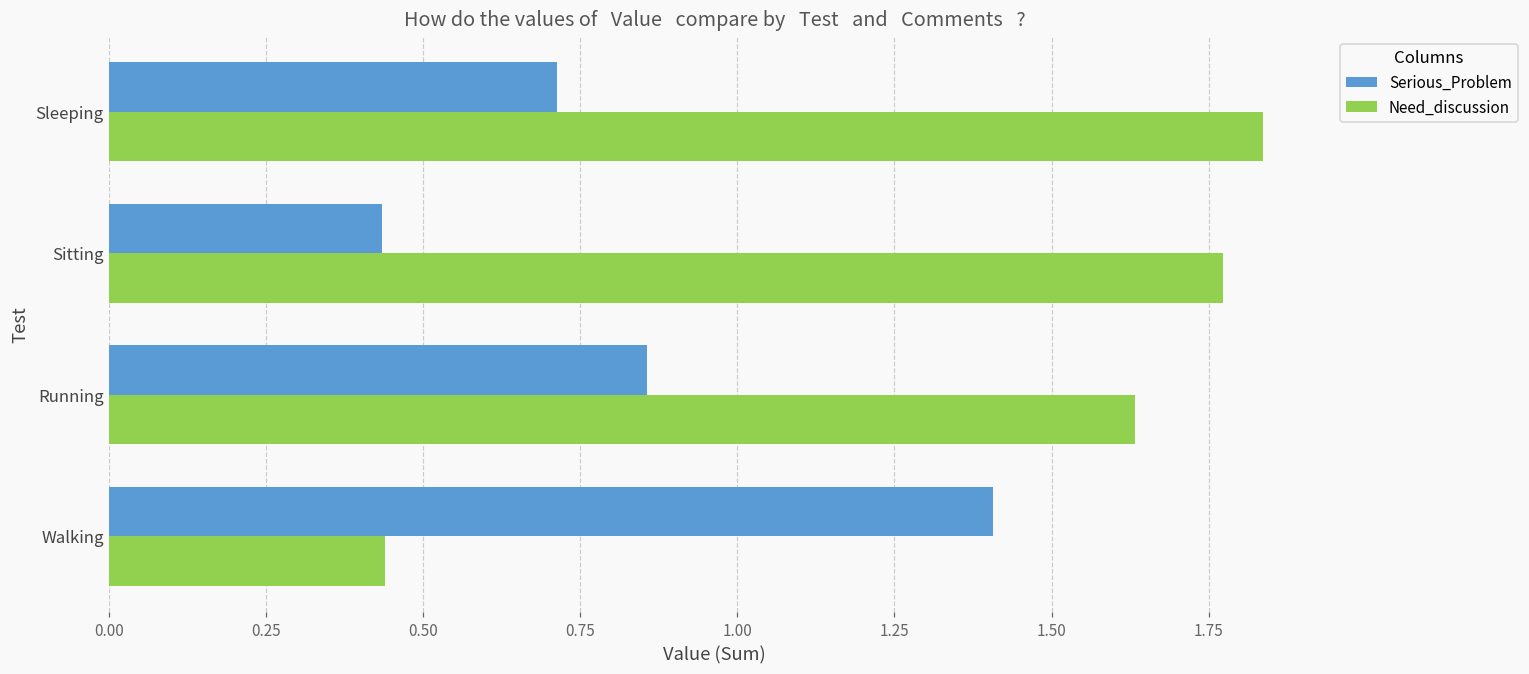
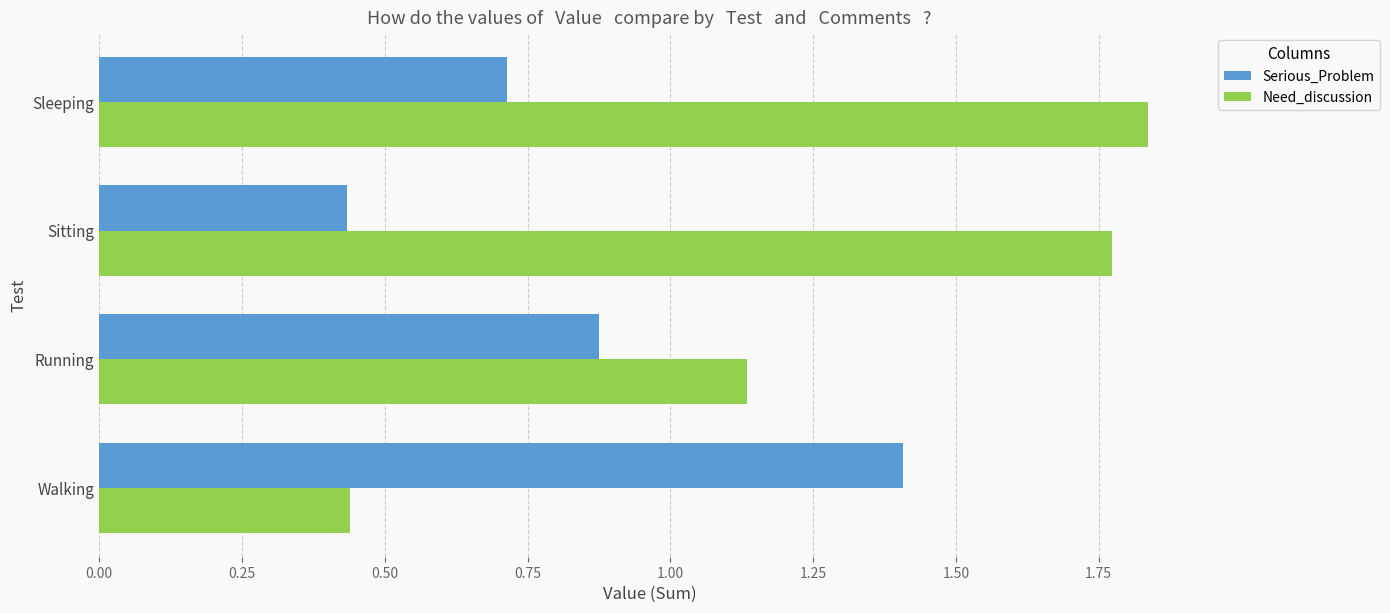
Serious_Problem, Running: 0.86 -> 0.88
Need_discussion, Running: 1.63 -> 1.13
